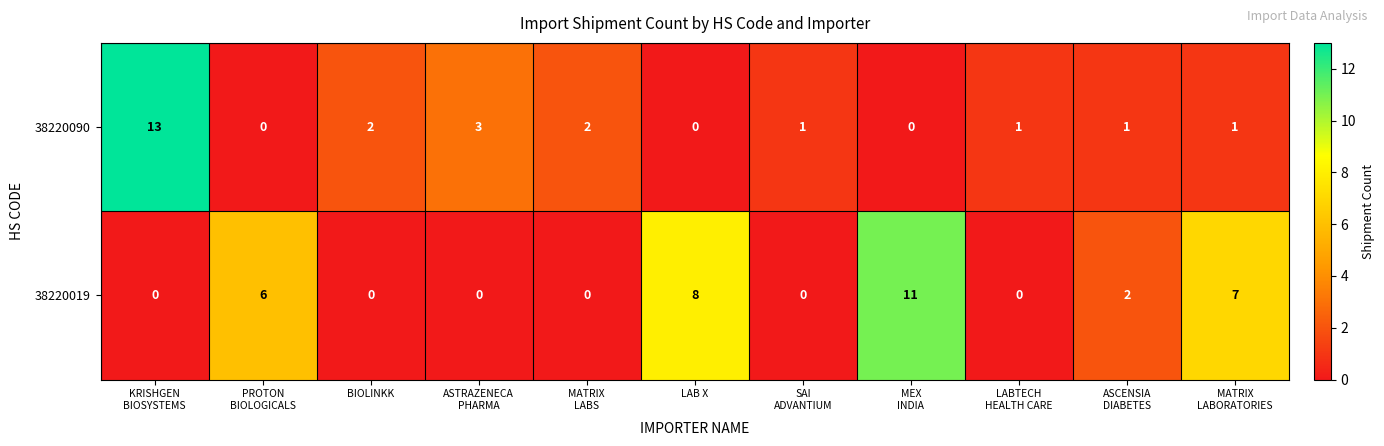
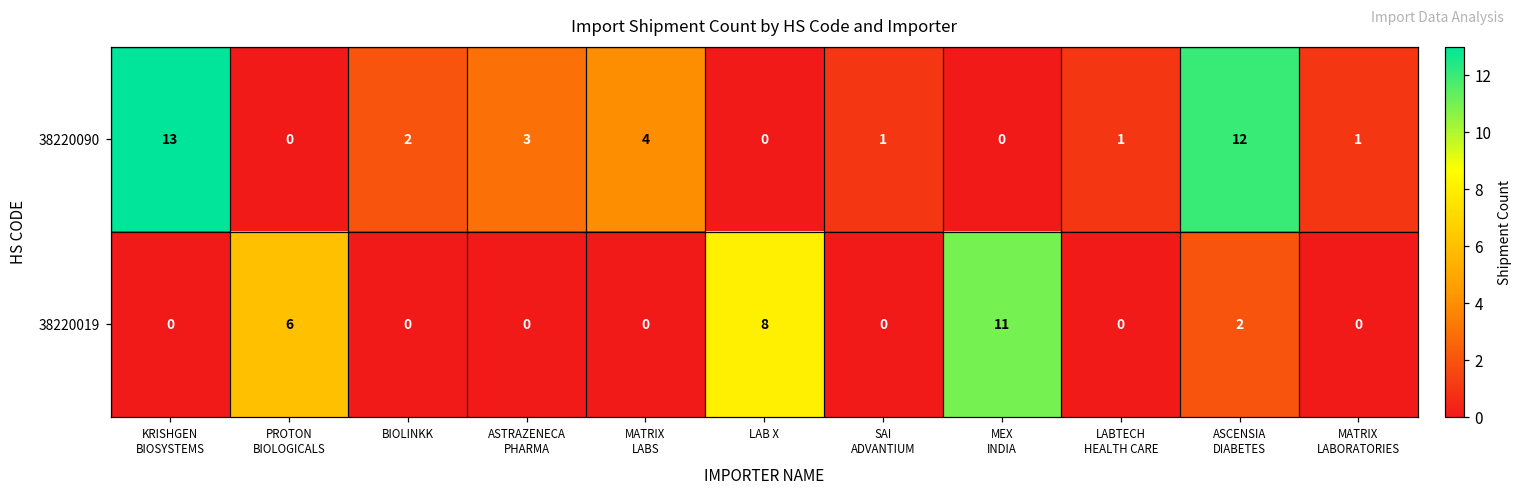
38220090, MATRIX LABS: 2 -> 4
38220090, ASCENSIA DIABETES: 1 -> 12
38220019, MATRIX LABORATORIES: 7 -> 0
